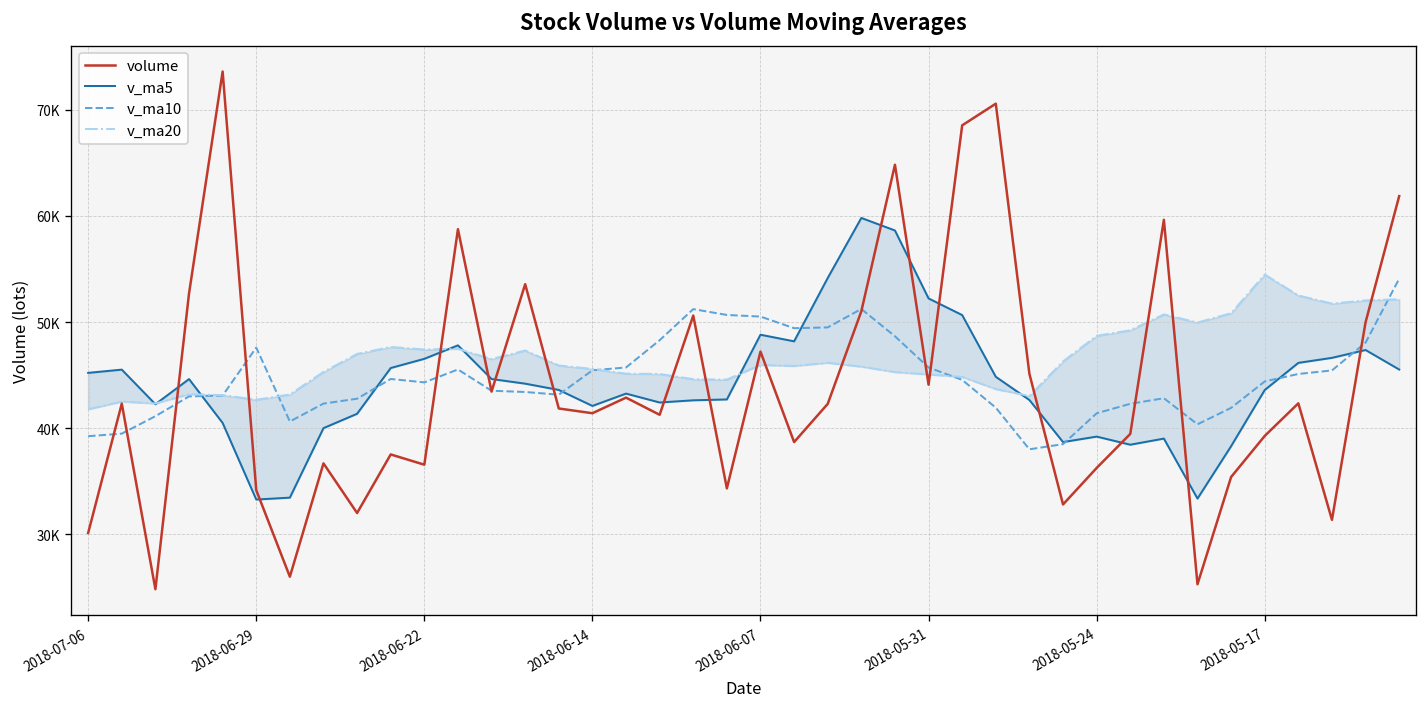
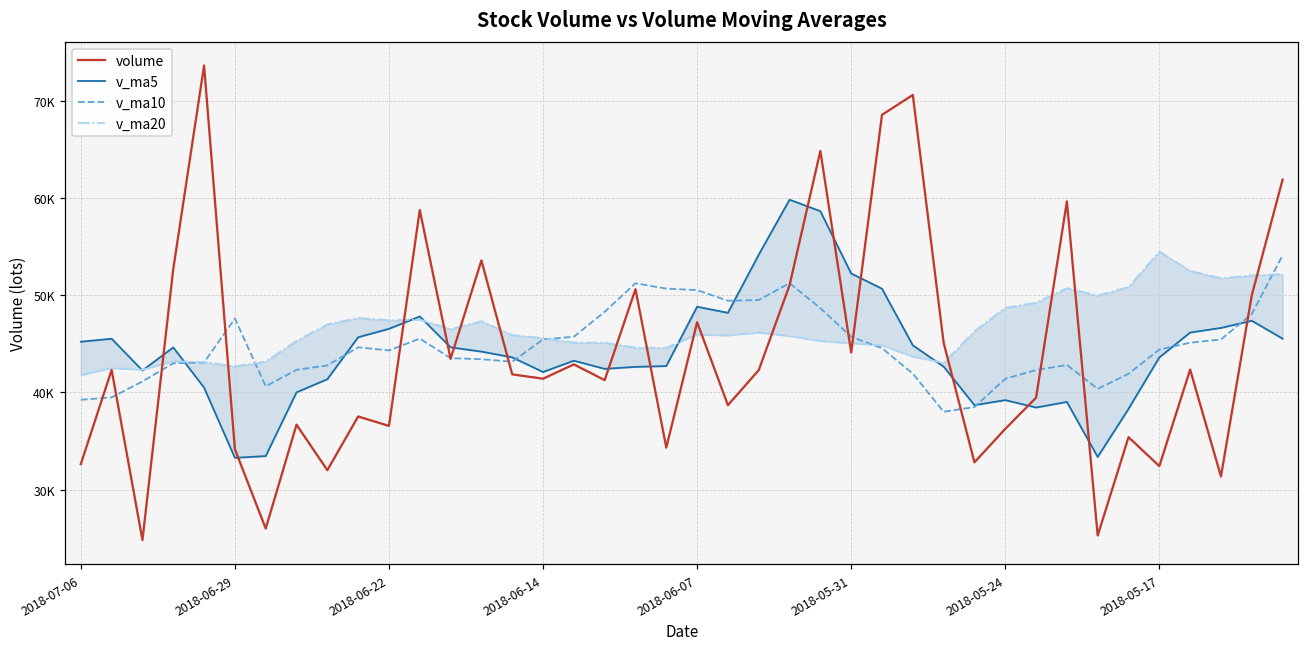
volume, 2018-07-06: 30000 -> 33000
volume, 2018-05-17: 39000 -> 32000
